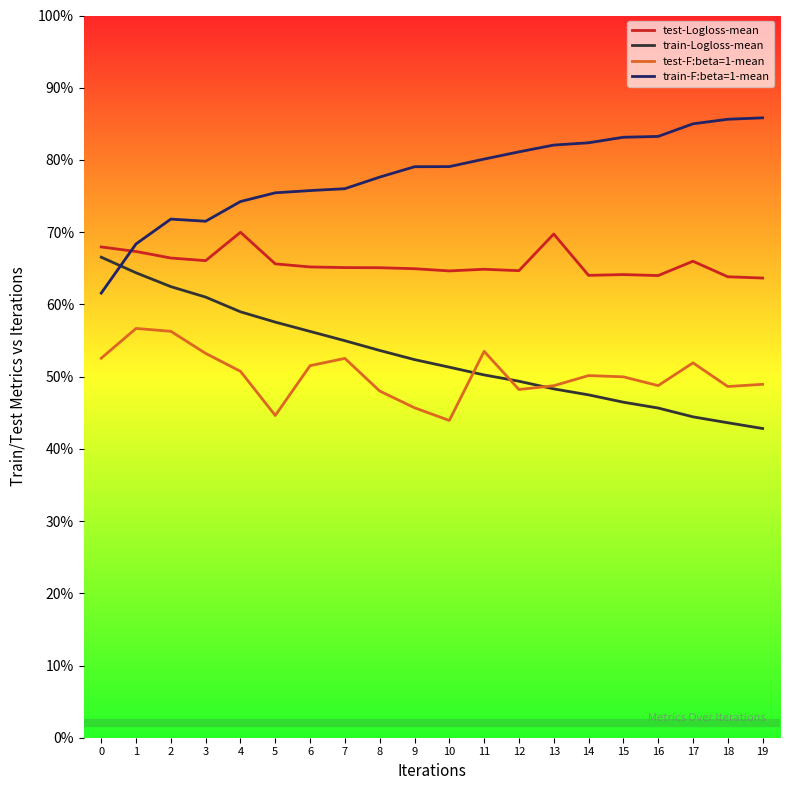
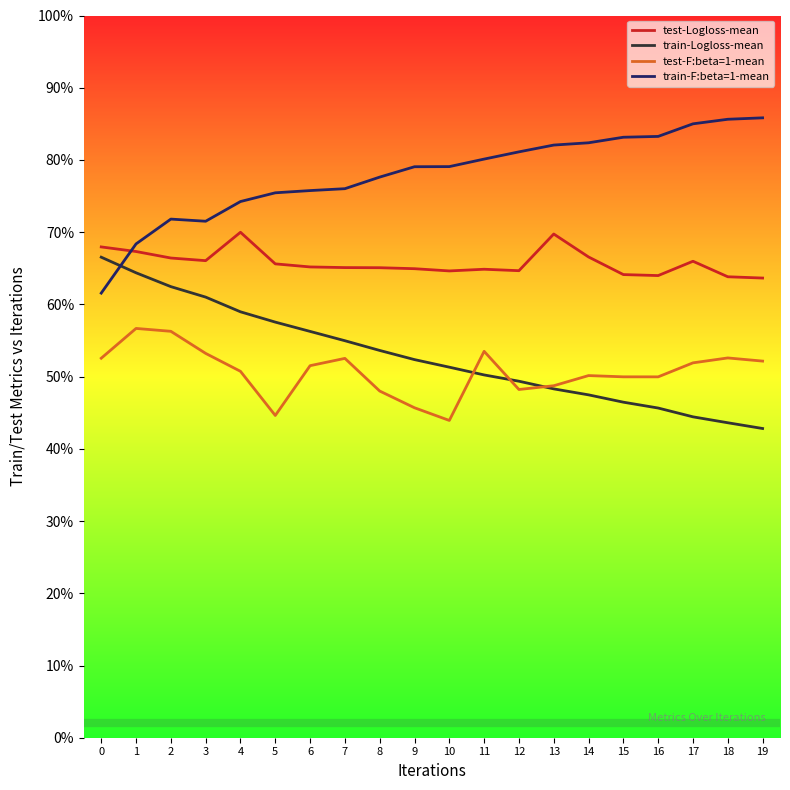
test-Logloss-mean, 14: 64% -> 67%
test-F:beta=1-mean, 16: 49% -> 50%
test-F:beta=1-mean, 18: 49% -> 53%
test-F:beta=1-mean, 19: 49% -> 52%
